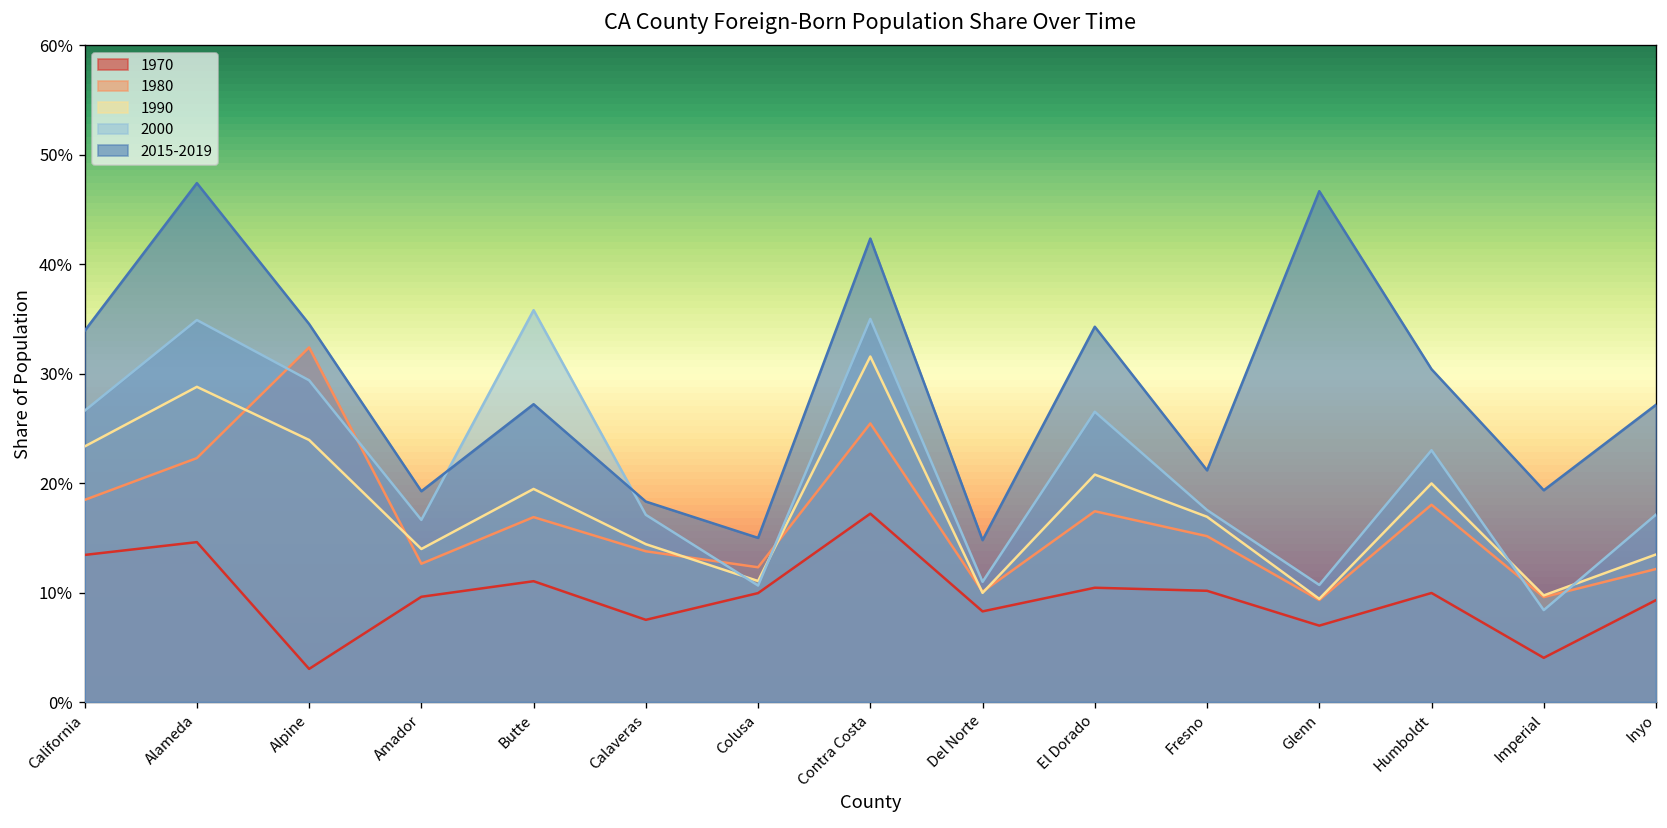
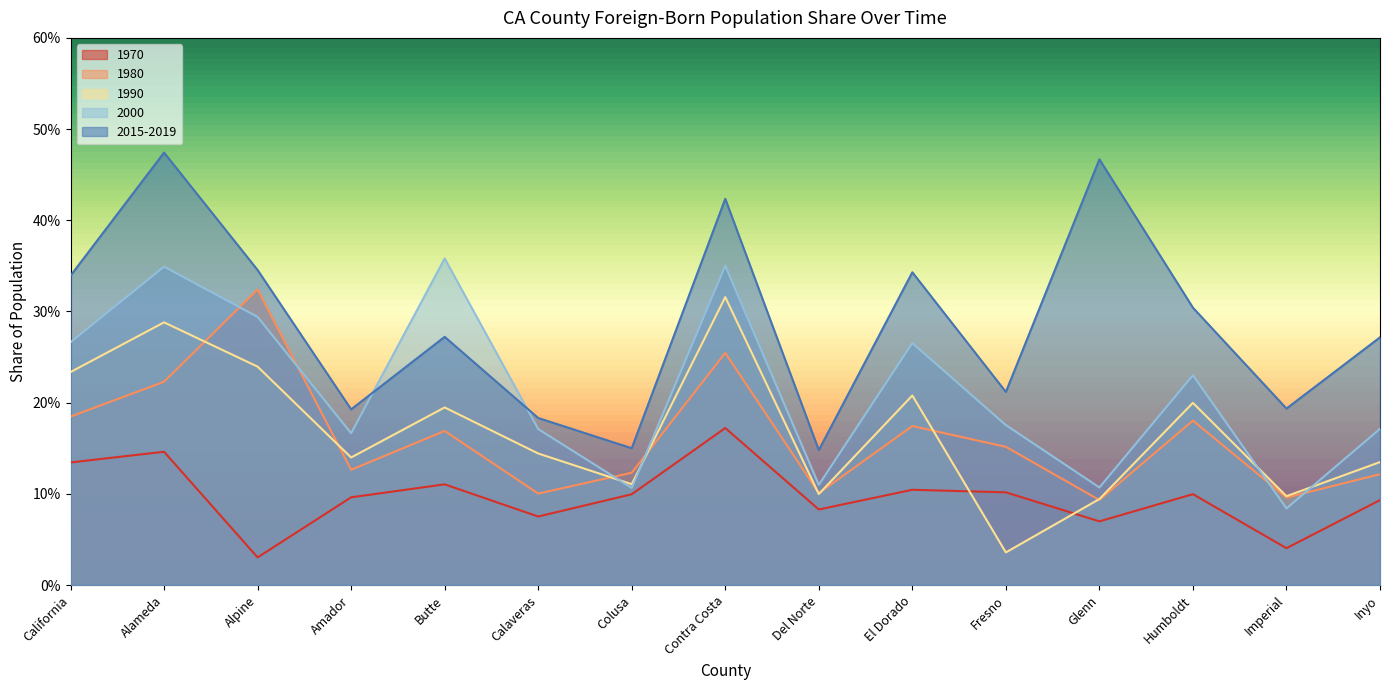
1980, Calaveras: 14% -> 10%
1990, Fresno: 17% -> 4%
